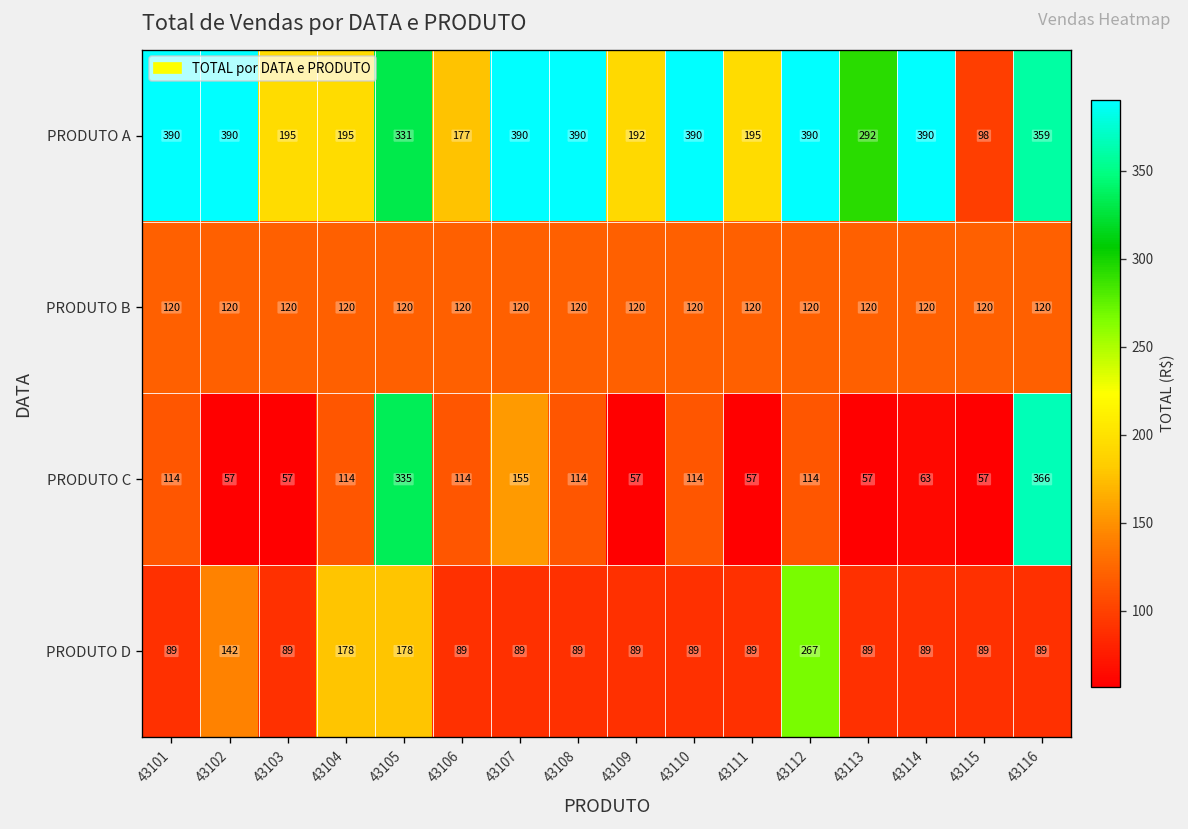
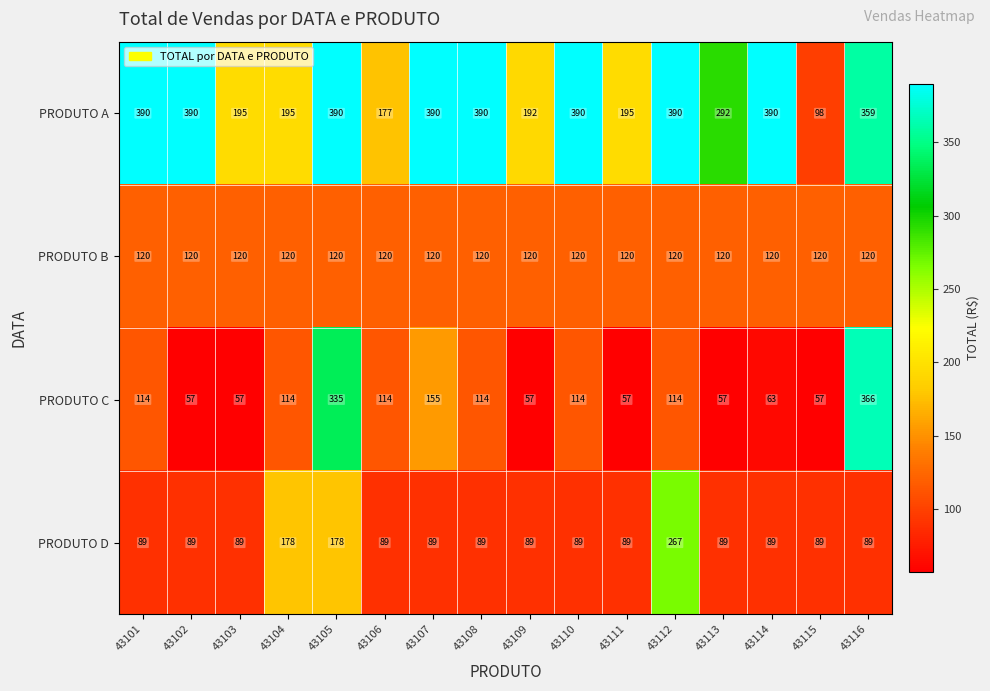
PRODUTO A, 43105: 331 -> 390
PRODUTO D, 43102: 142 -> 89
